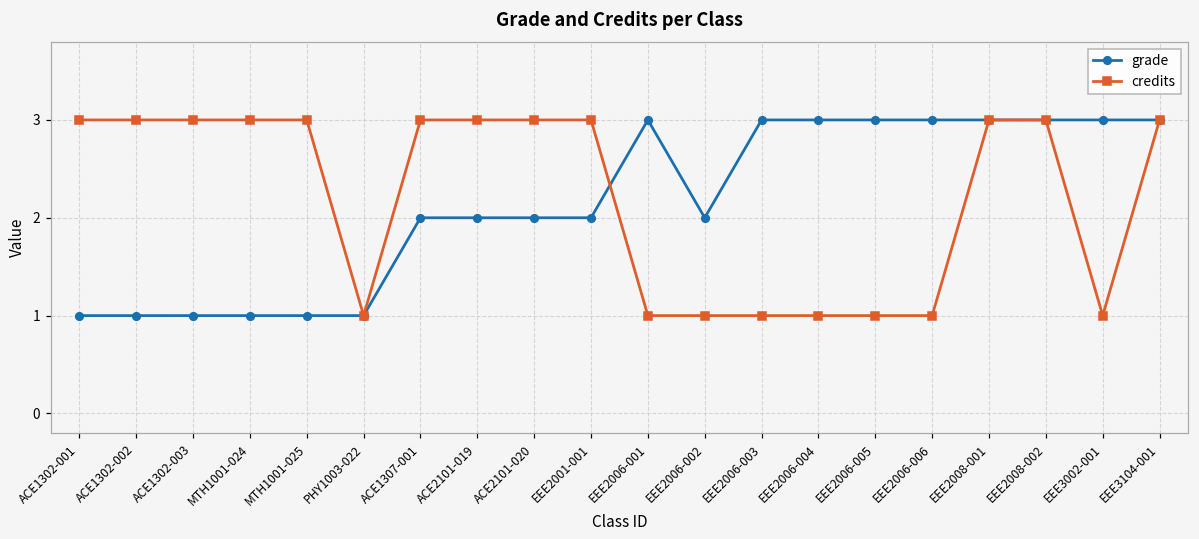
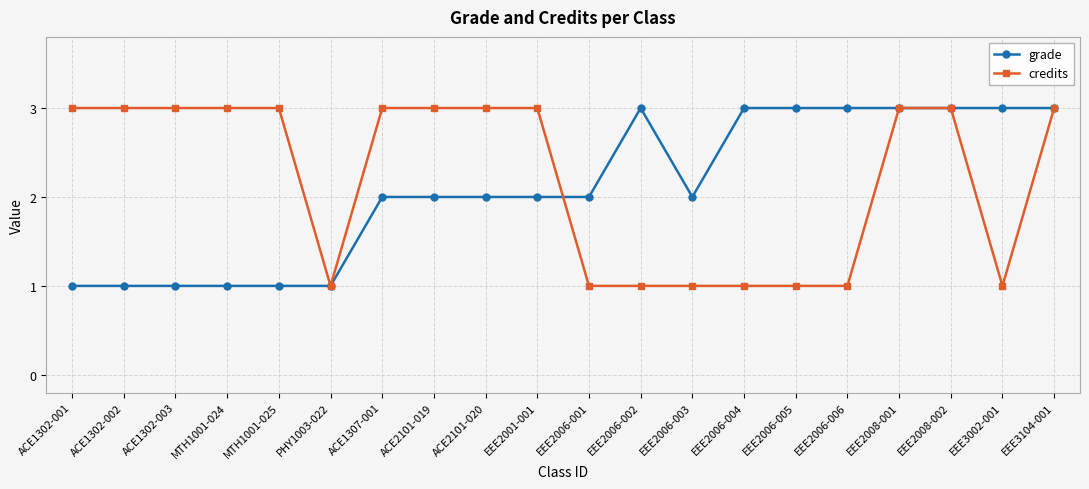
grade, EEE2006-001: 3 -> 2
grade, EEE2006-002: 2 -> 3
grade, EEE2006-003: 3 -> 2
